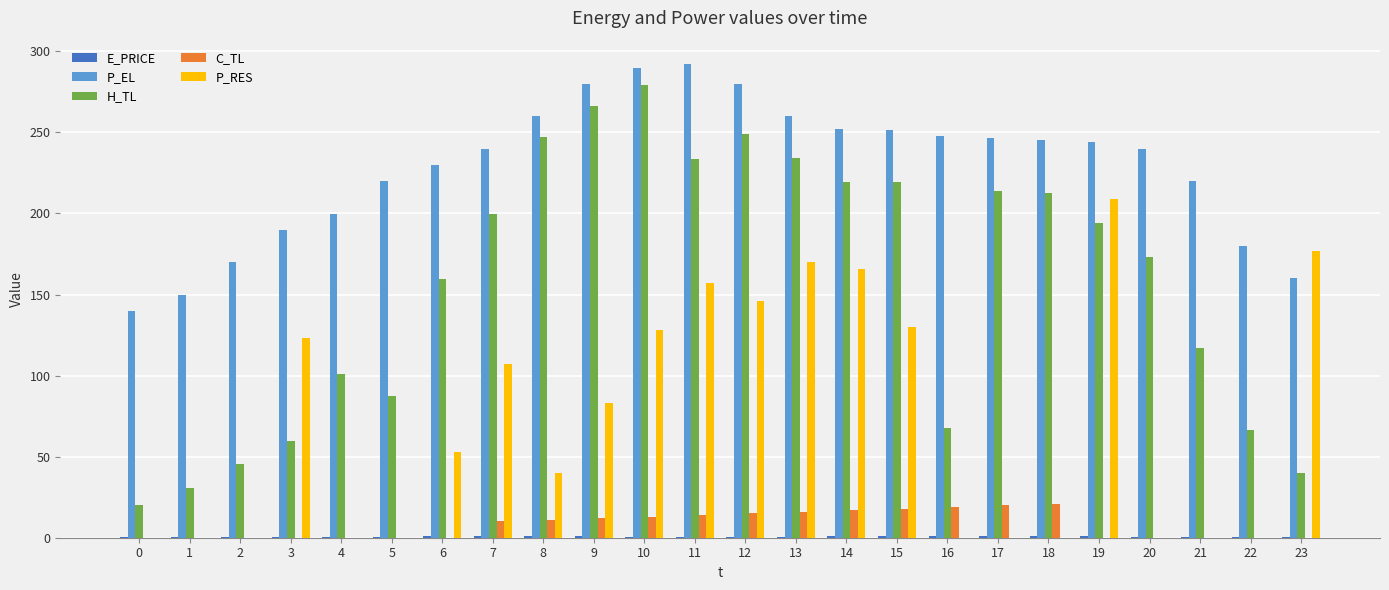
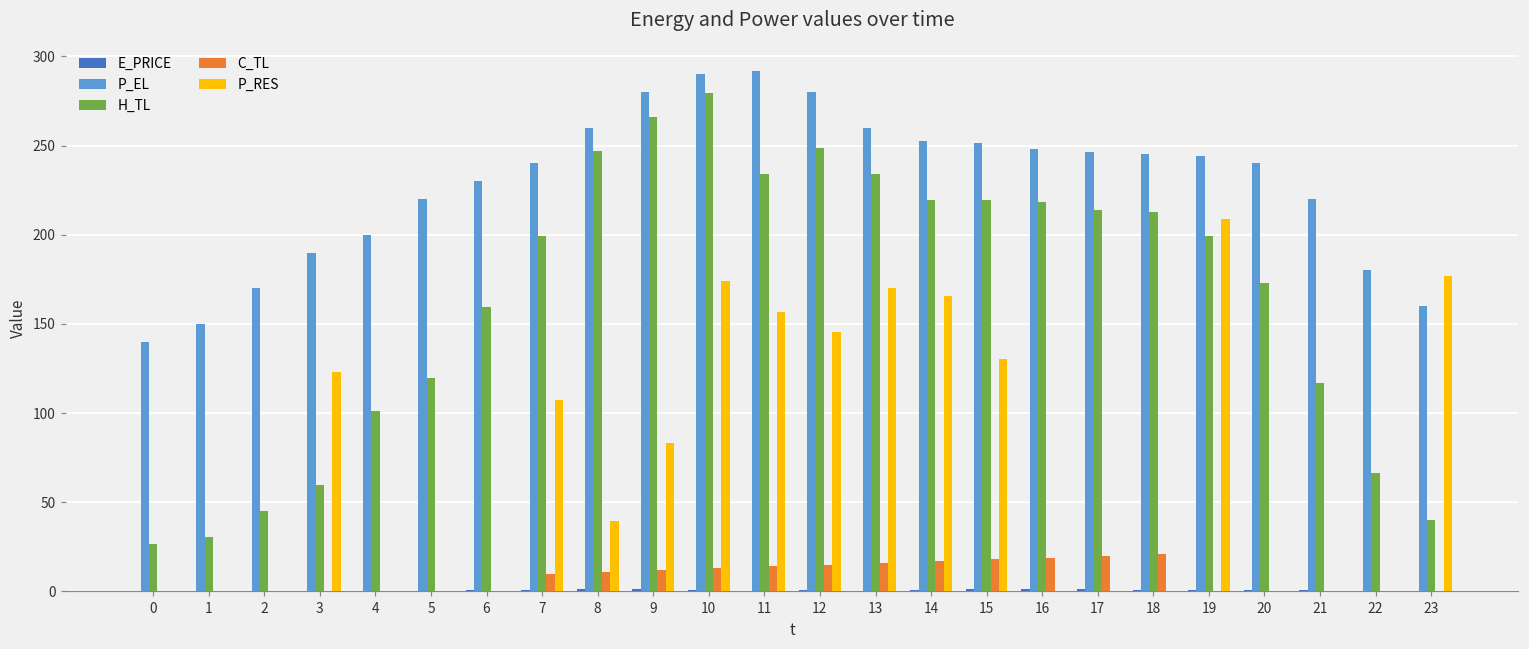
H_TL, 0: 20 -> 27
H_TL, 5: 87 -> 120
P_RES, 6: 53 -> 0
P_RES, 10: 128 -> 174
H_TL, 16: 68 -> 218
H_TL, 19: 194 -> 200
